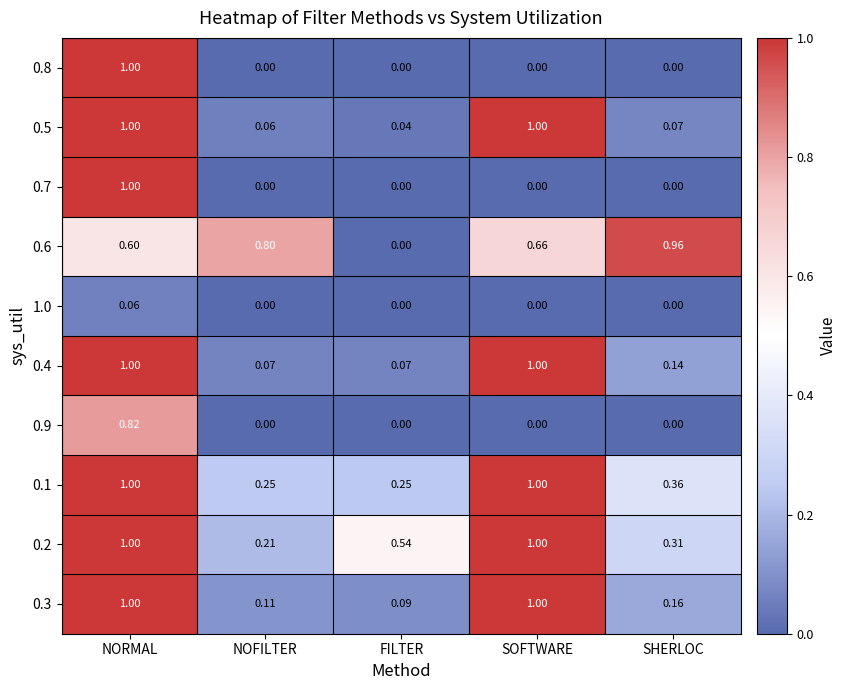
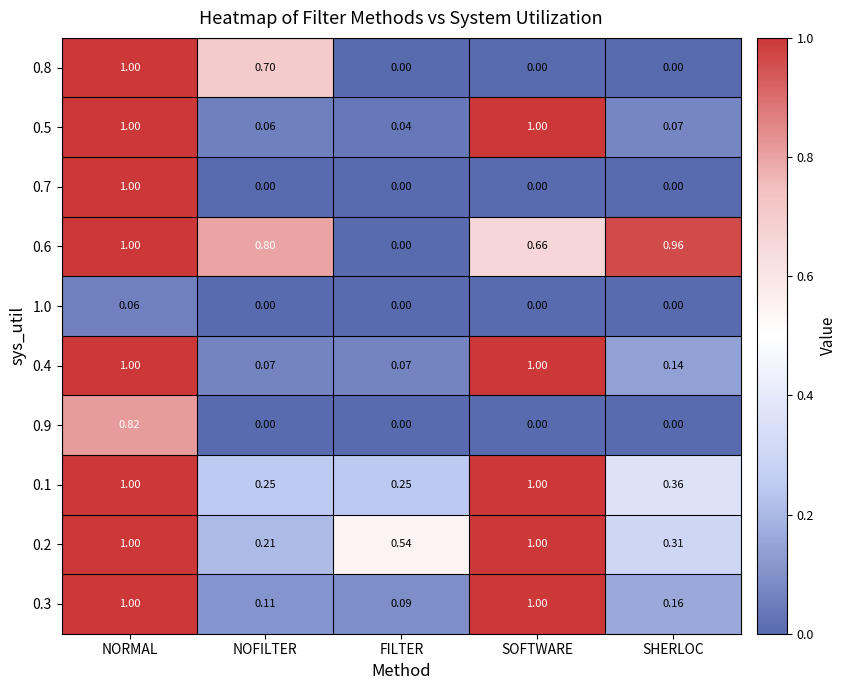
0.8, NOFILTER: 0.00 -> 0.70
0.6, NORMAL: 0.60 -> 1.00
